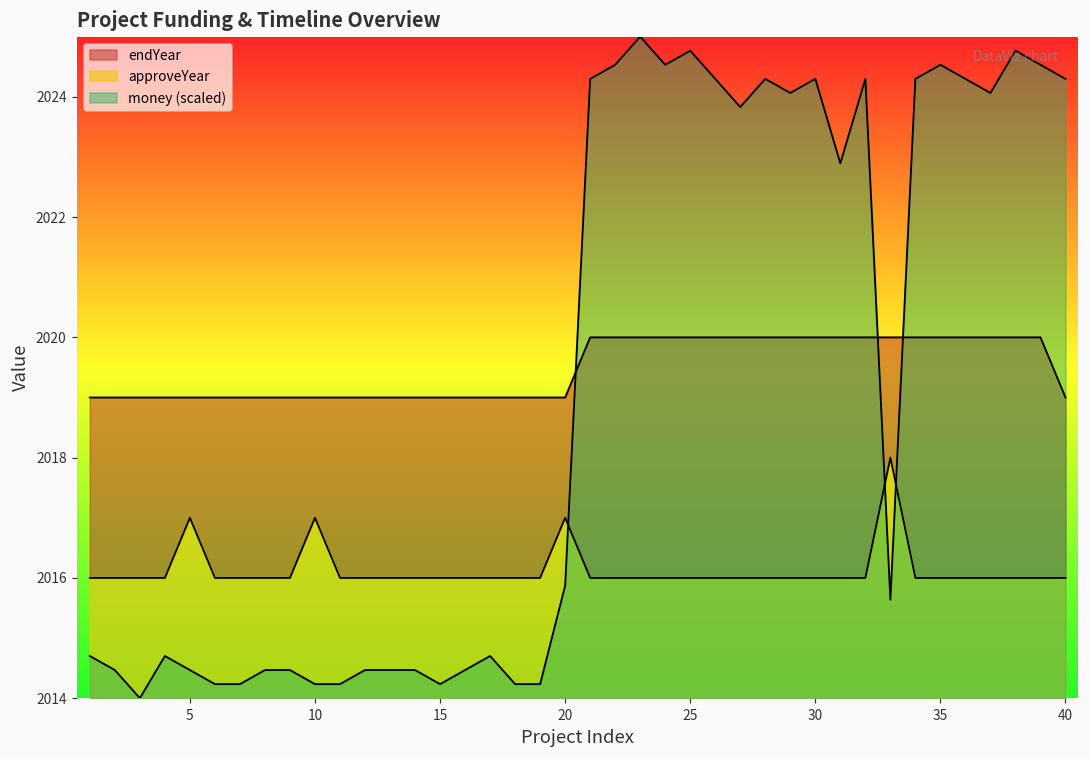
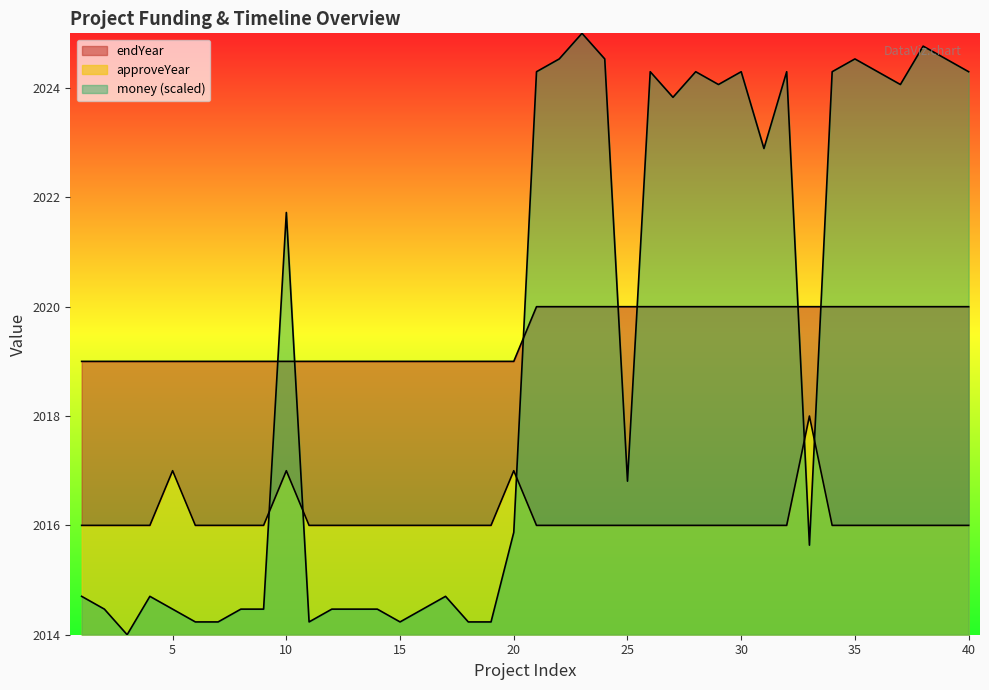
money (scaled), 10: 2014.2 -> 2021.7
money (scaled), 25: 2024.8 -> 2016.8
endYear, 40: 2019 -> 2020
